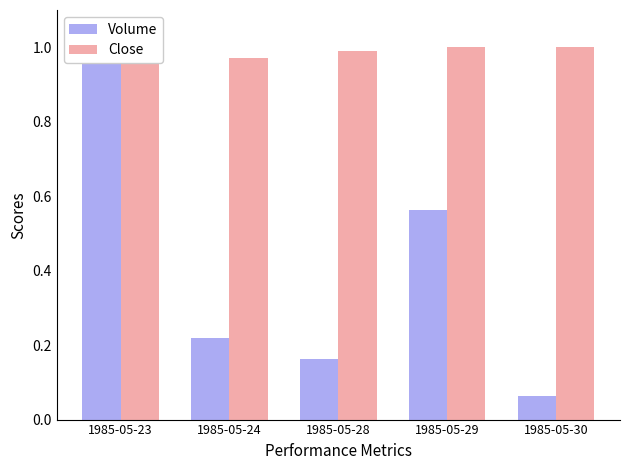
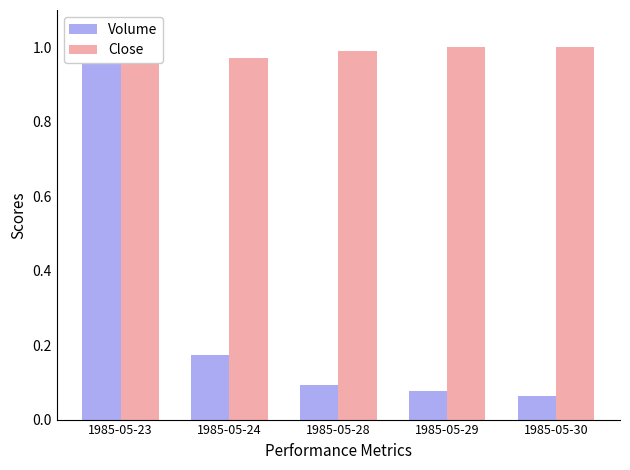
Volume, 1985-05-24: 0.22 -> 0.17
Volume, 1985-05-28: 0.16 -> 0.09
Volume, 1985-05-29: 0.56 -> 0.08
